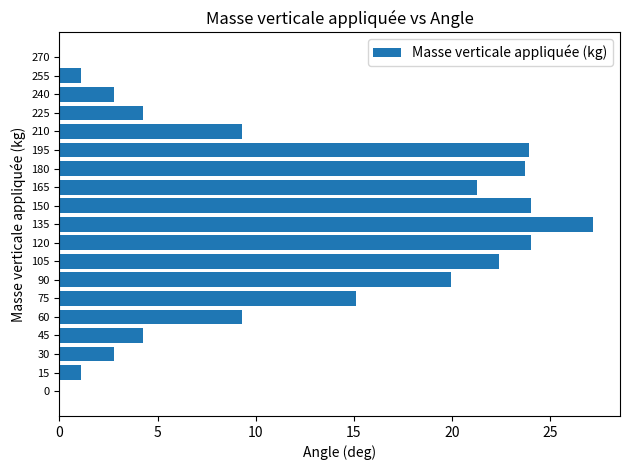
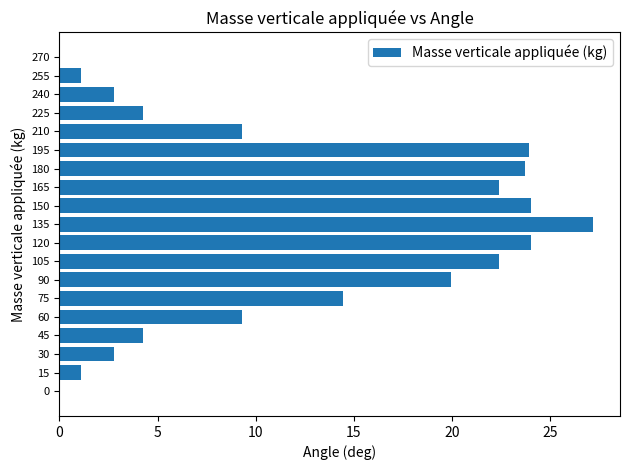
165: 21.3 -> 22.4
75: 15.1 -> 14.5
